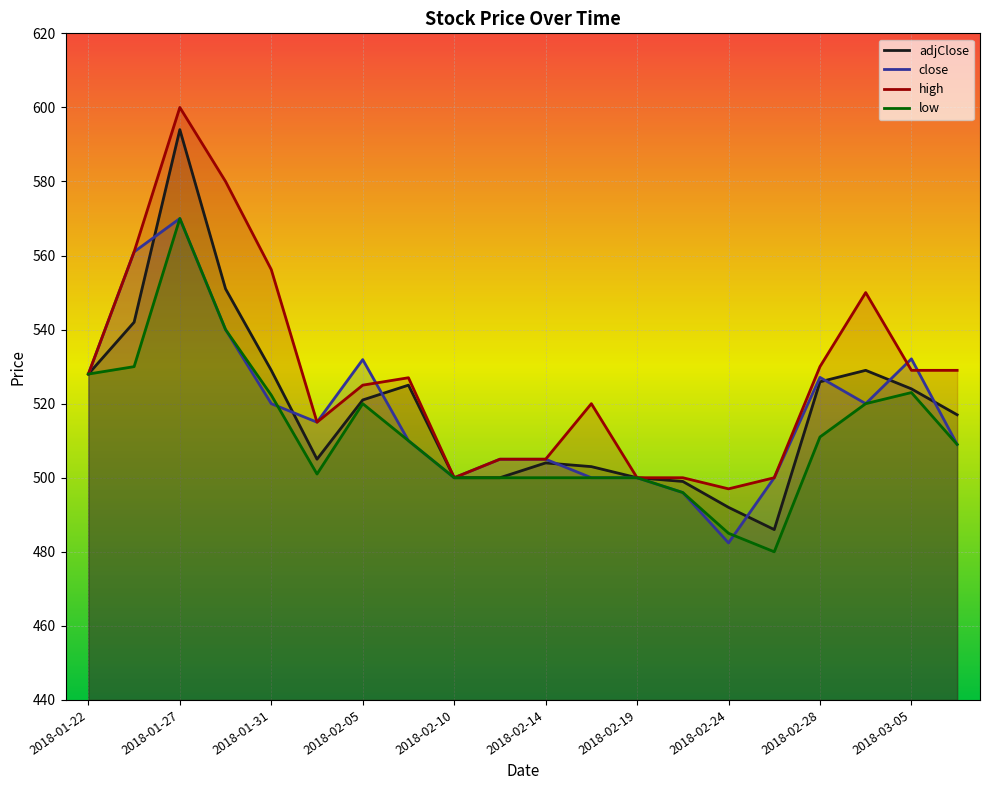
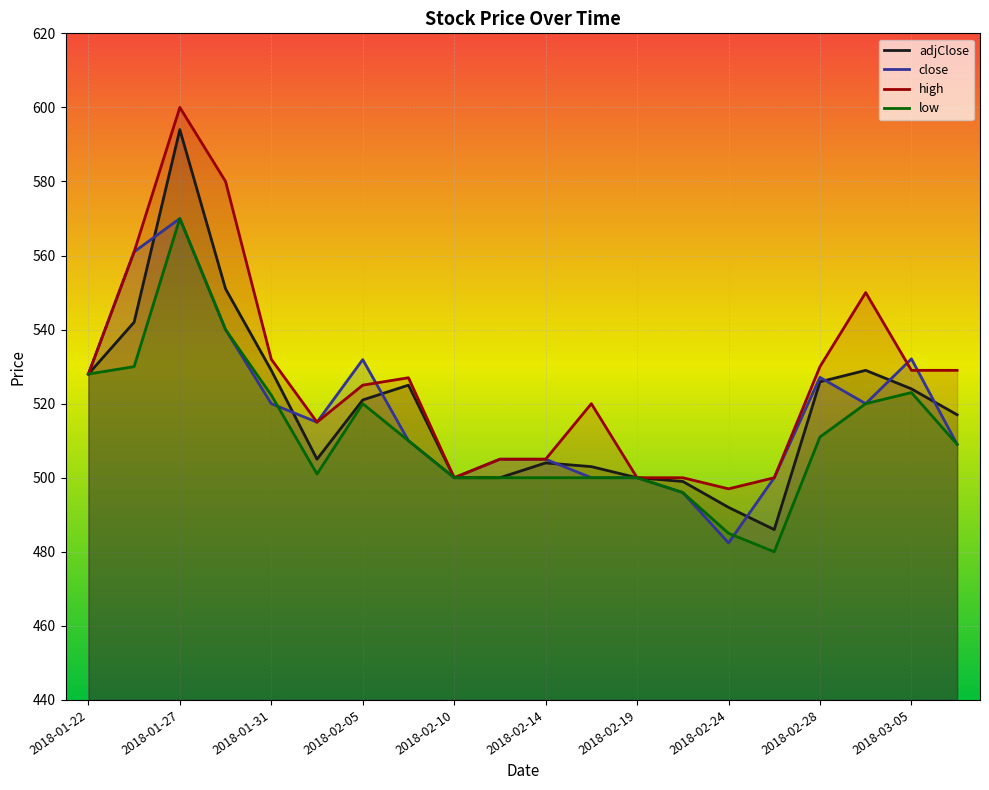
high, 2018-01-31: 556 -> 532
